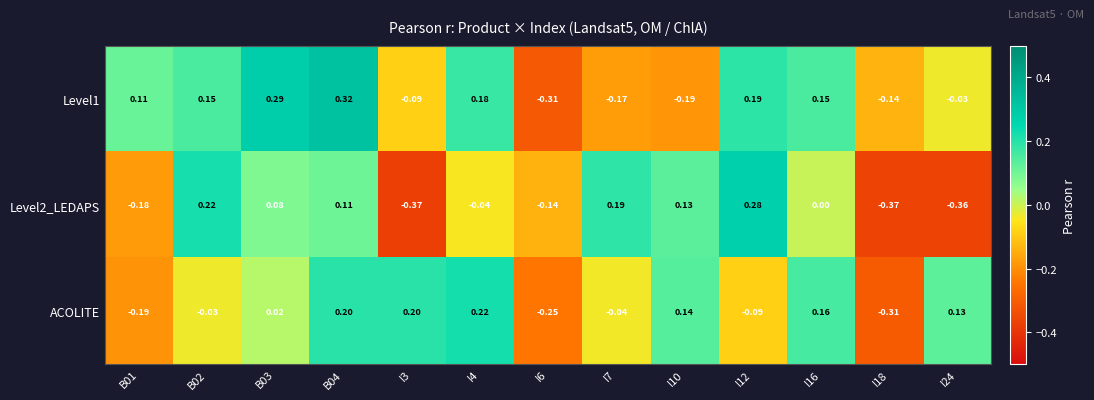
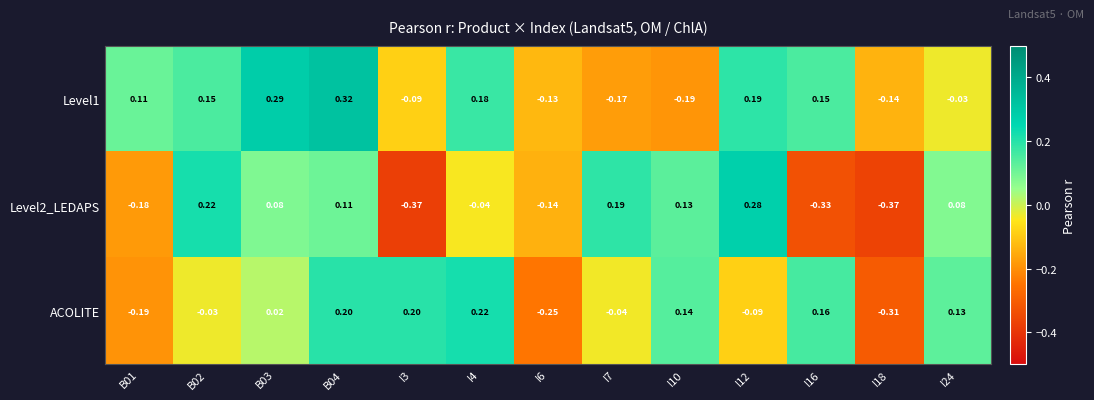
Level1, I6: -0.31 -> -0.13
Level2_LEDAPS, I16: 0.00 -> -0.33
Level2_LEDAPS, I24: -0.36 -> 0.08
